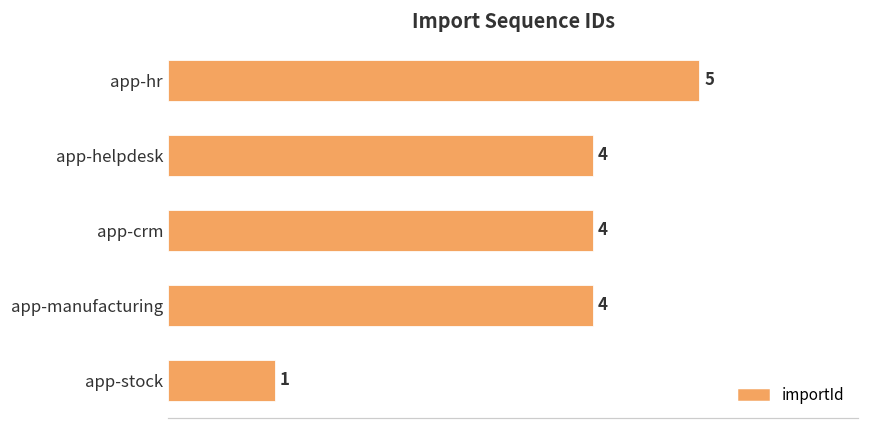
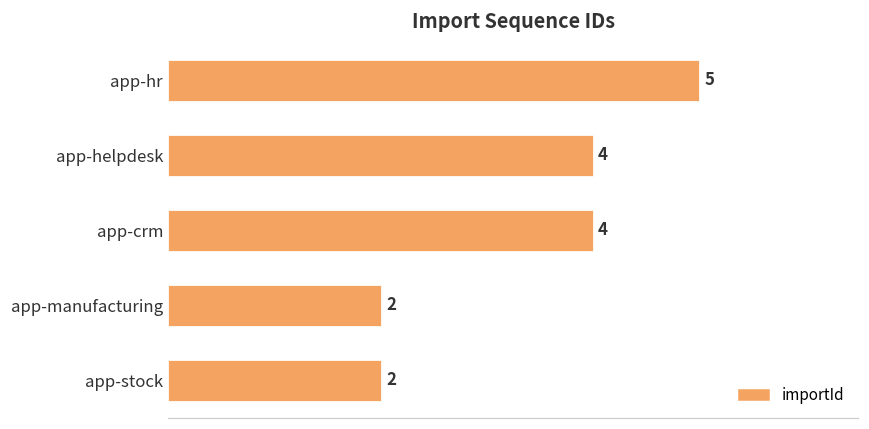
app-manufacturing: 4 -> 2
app-stock: 1 -> 2
